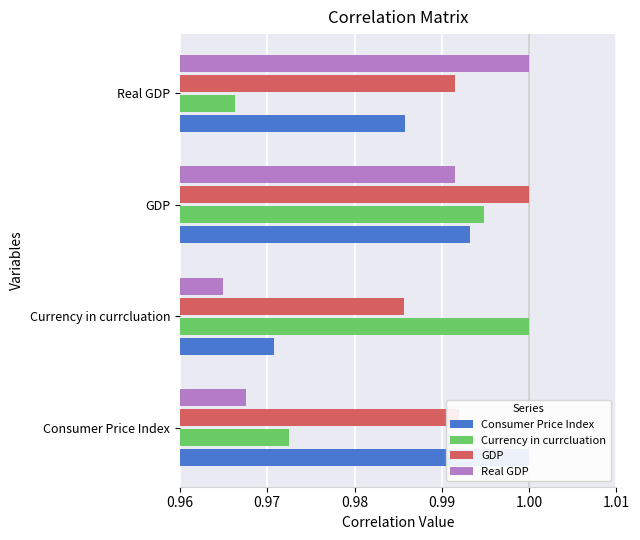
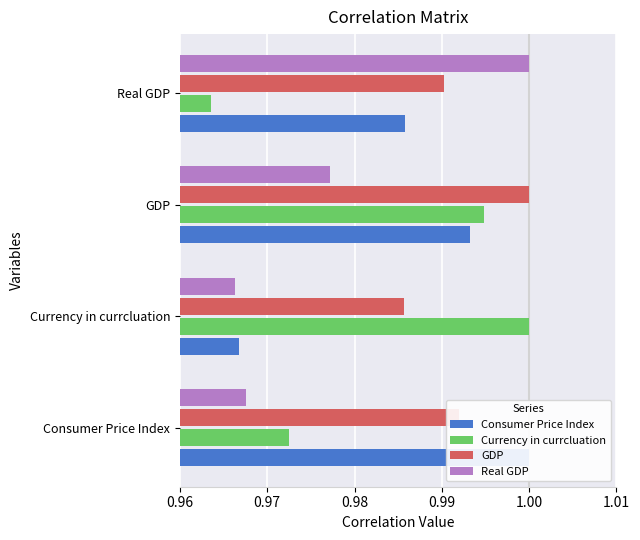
GDP, Real GDP: 0.991 -> 0.990
Currency in currcluation, Real GDP: 0.966 -> 0.964
Real GDP, GDP: 0.991 -> 0.977
Real GDP, Currency in currcluation: 0.965 -> 0.966
Consumer Price Index, Currency in currcluation: 0.971 -> 0.967
